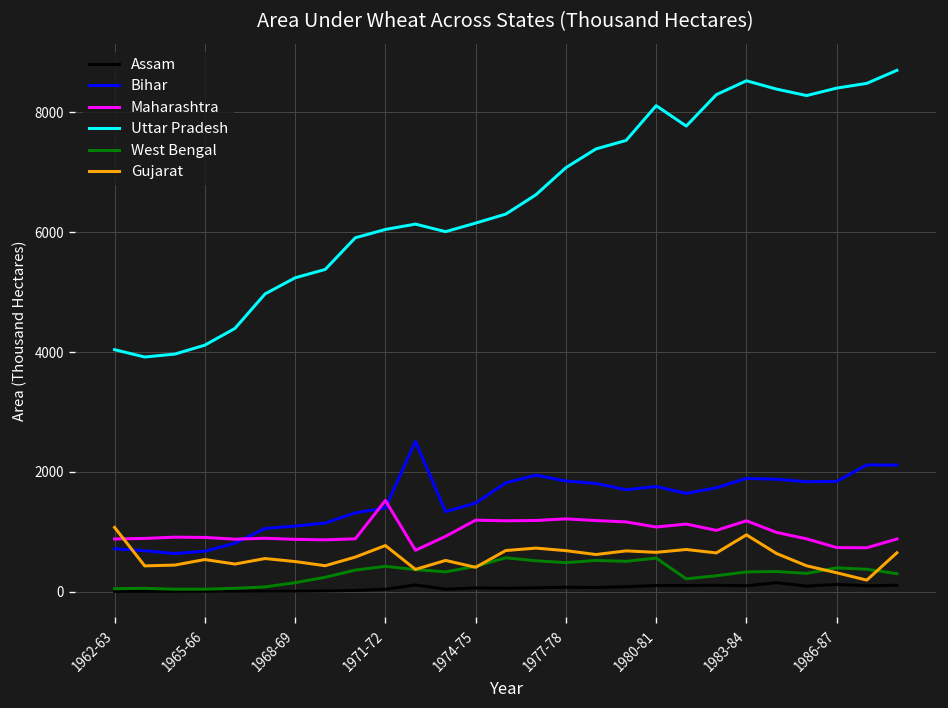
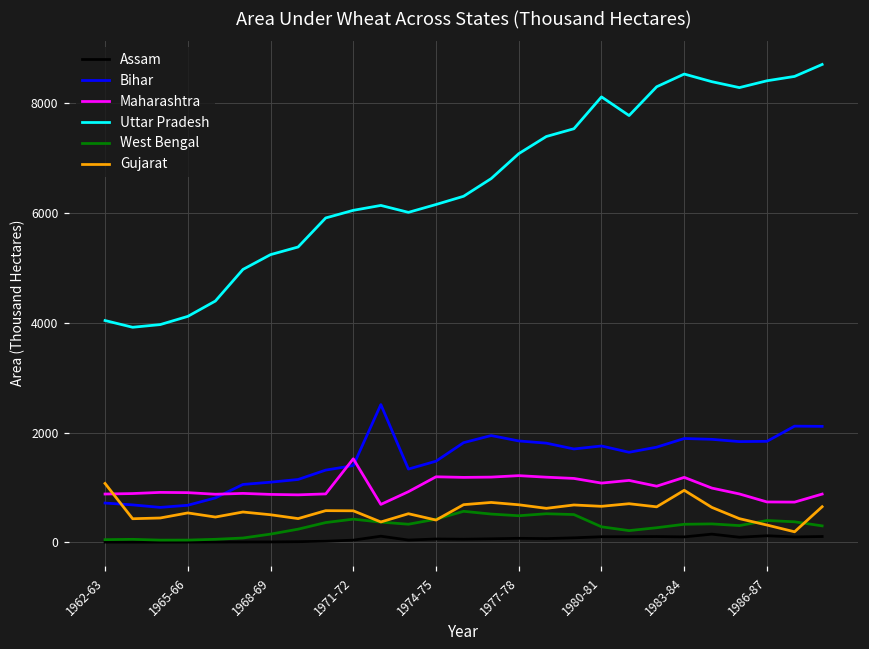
Gujarat, 1971-72: 800 -> 600
West Bengal, 1980-81: 600 -> 300
